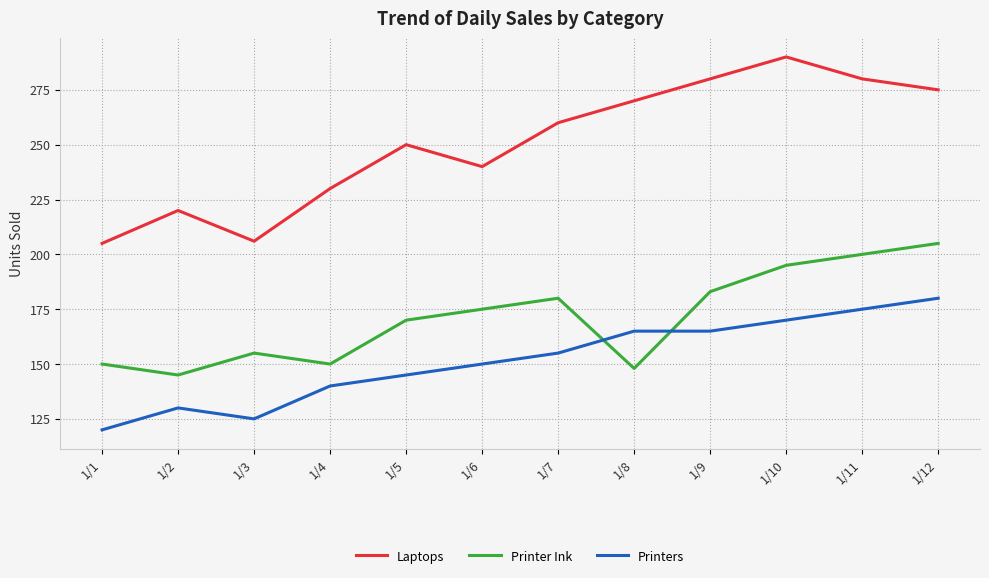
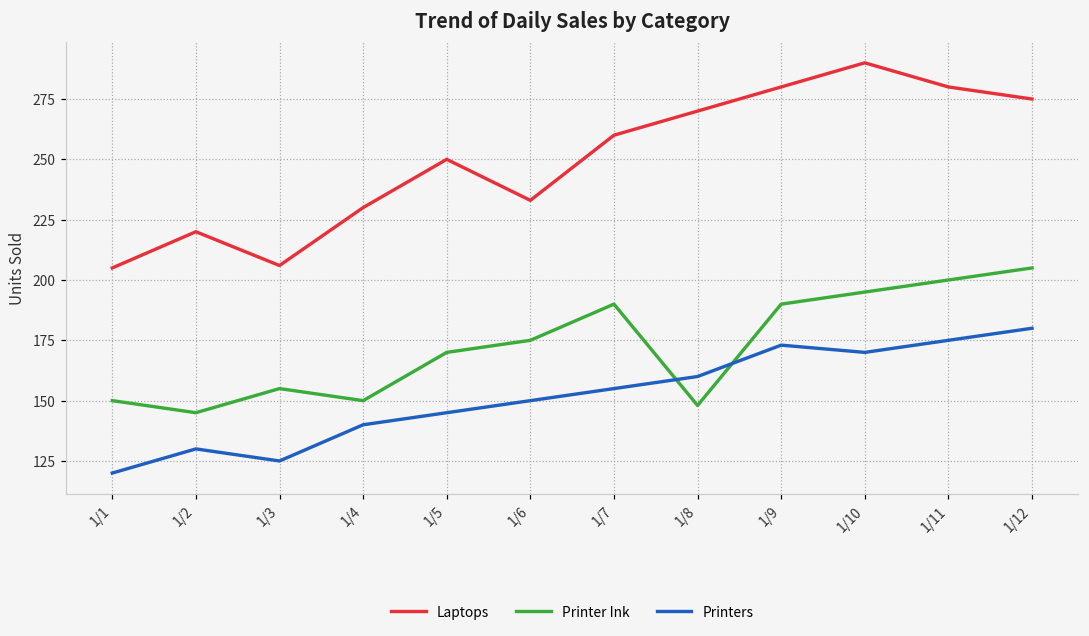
Laptops, 1/6: 240 -> 233
Printer Ink, 1/7: 180 -> 190
Printers, 1/8: 165 -> 160
Printer Ink, 1/9: 183 -> 190
Printers, 1/9: 165 -> 173
